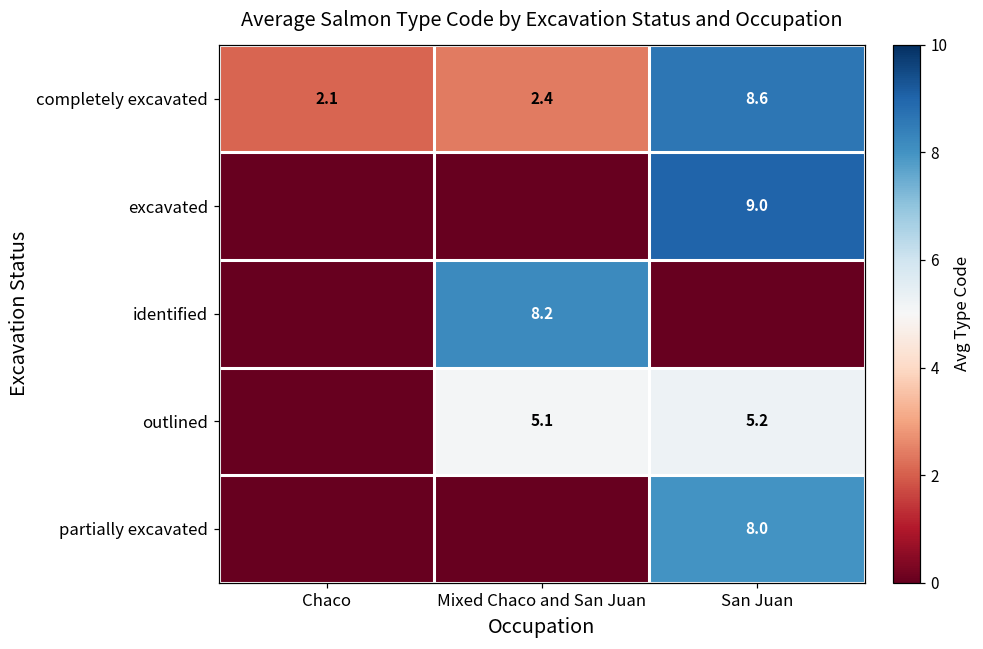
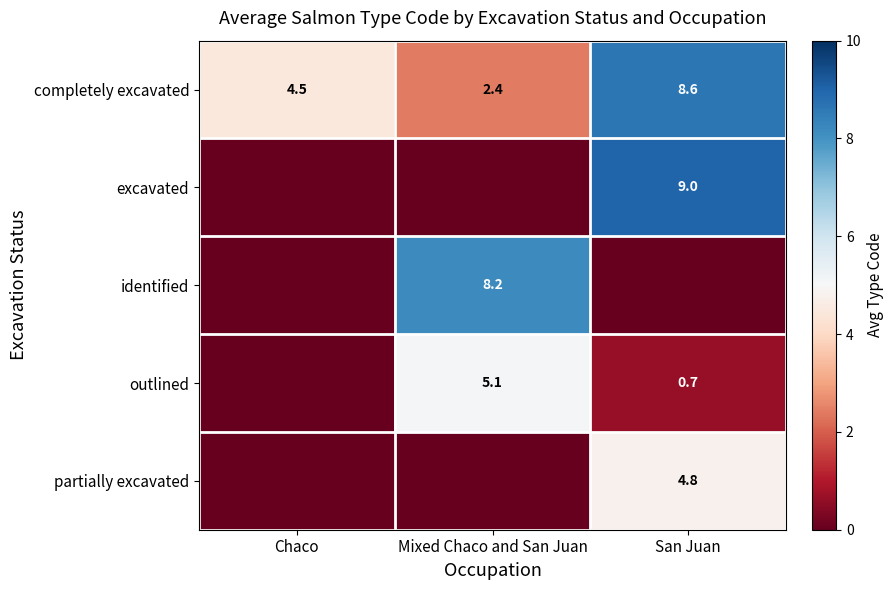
completely excavated, Chaco: 2.1 -> 4.5
outlined, San Juan: 5.2 -> 0.7
partially excavated, San Juan: 8.0 -> 4.8
